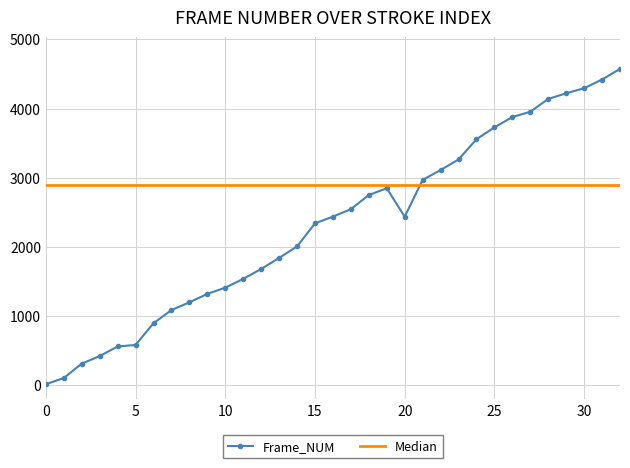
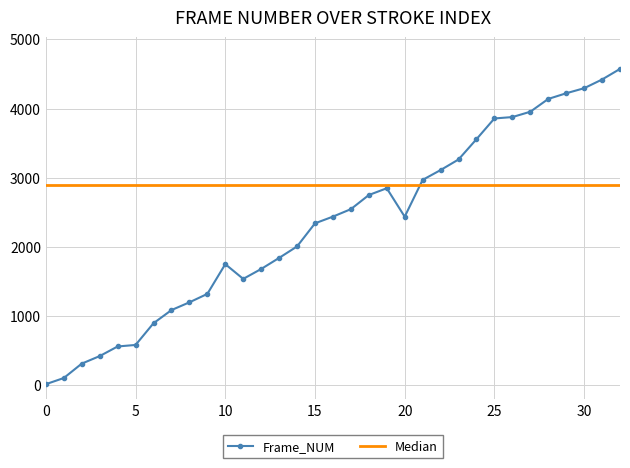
10: 1400 -> 1800
25: 3700 -> 3900
